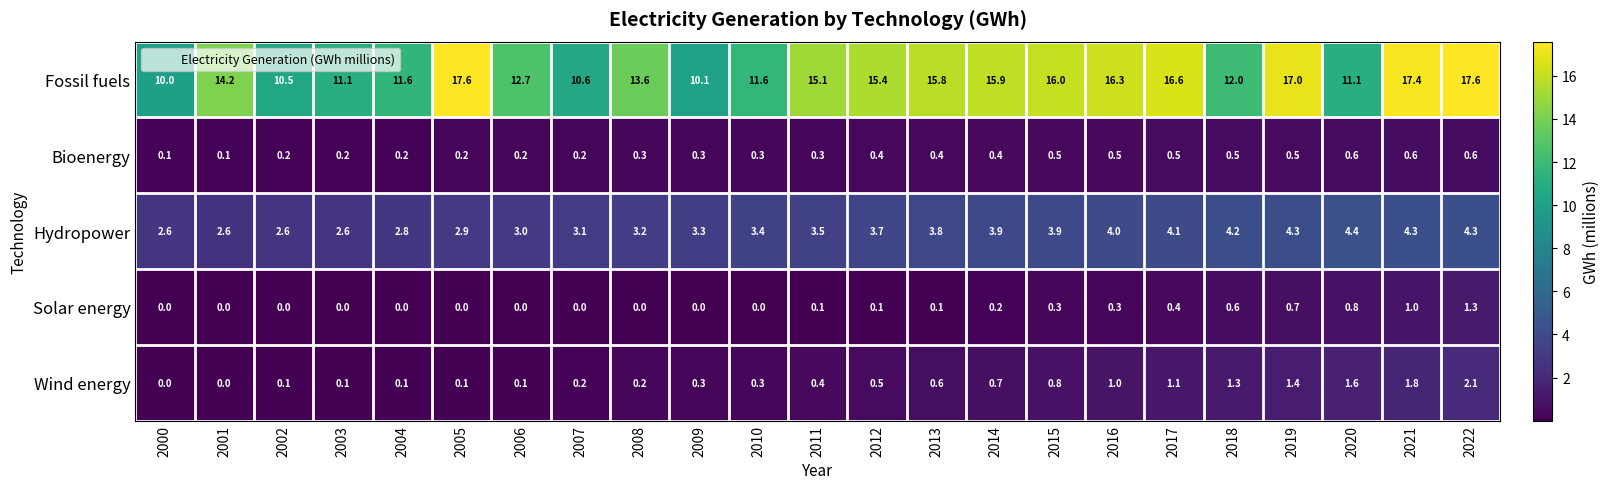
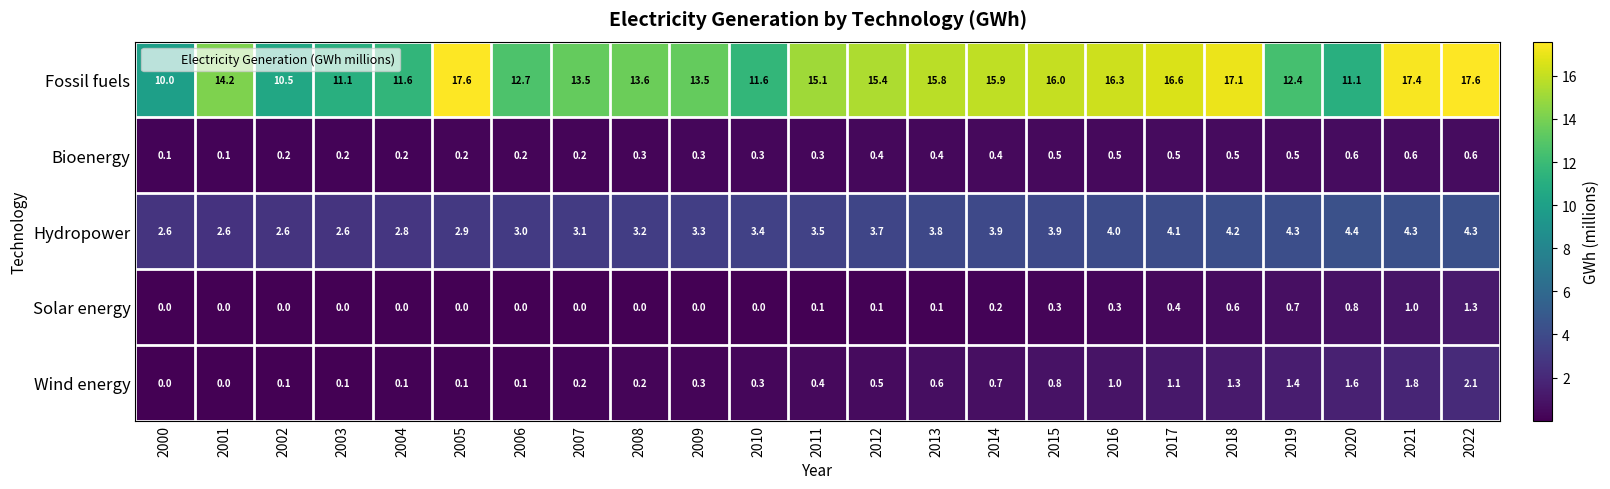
Fossil fuels, 2007: 10.6 -> 13.5
Fossil fuels, 2009: 10.1 -> 13.5
Fossil fuels, 2018: 12.0 -> 17.1
Fossil fuels, 2019: 17.0 -> 12.4
